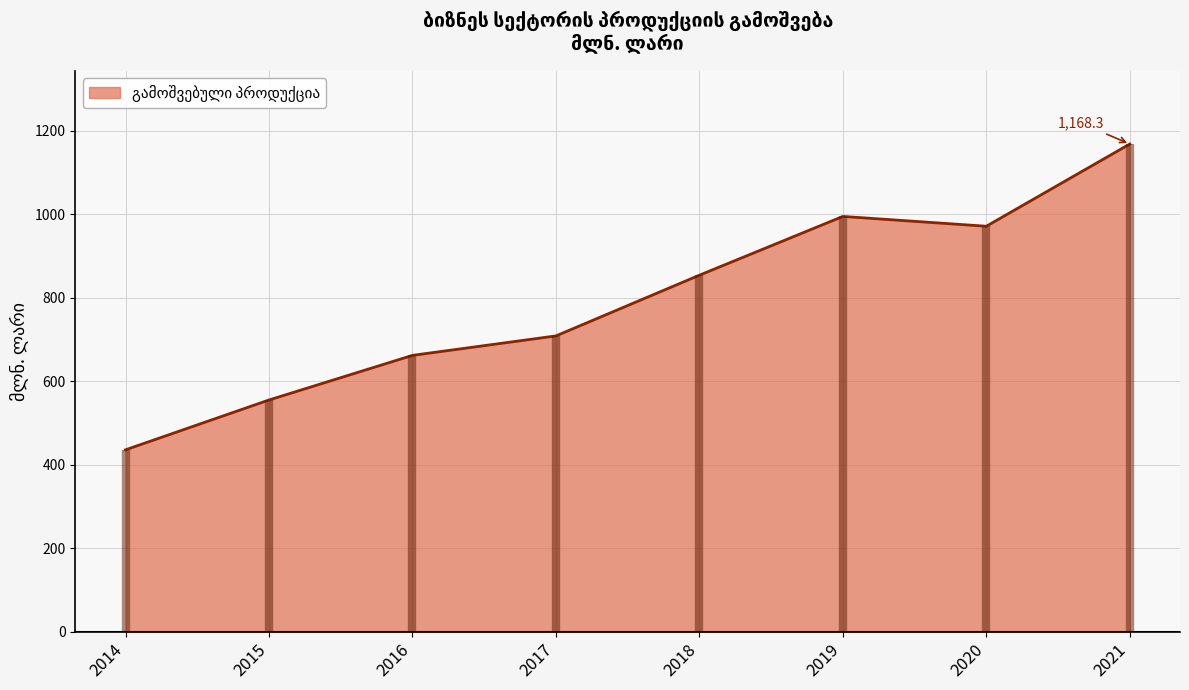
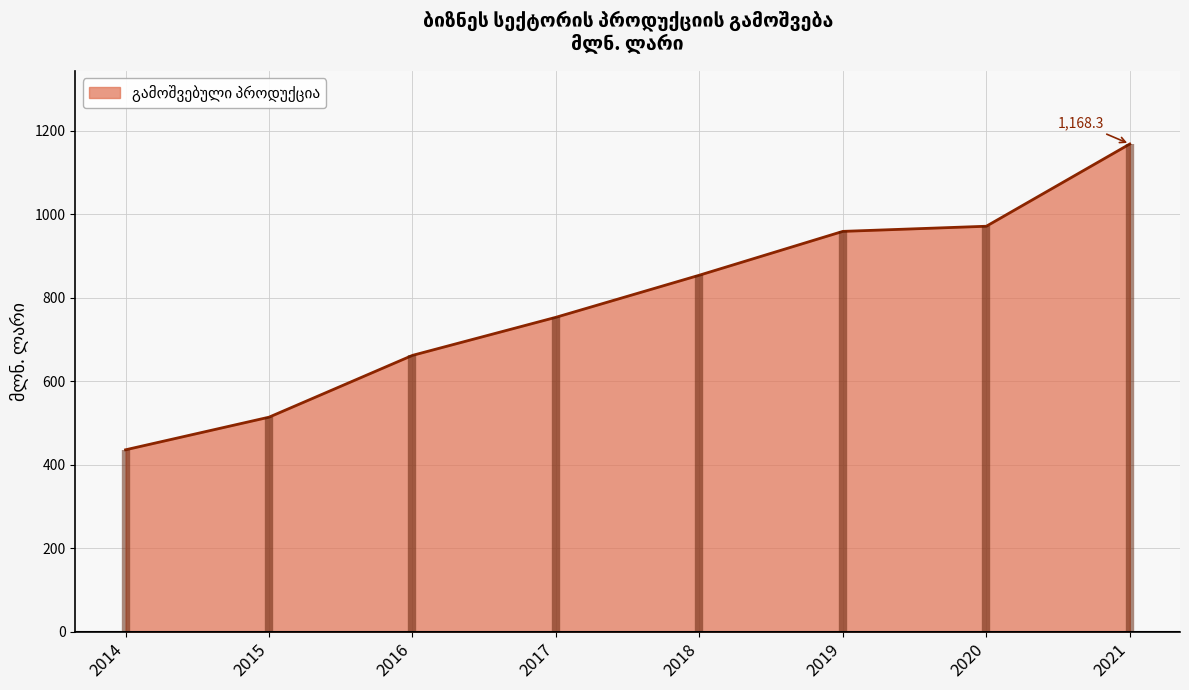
2015: 560 -> 510
2017: 710 -> 750
2019: 990 -> 960
